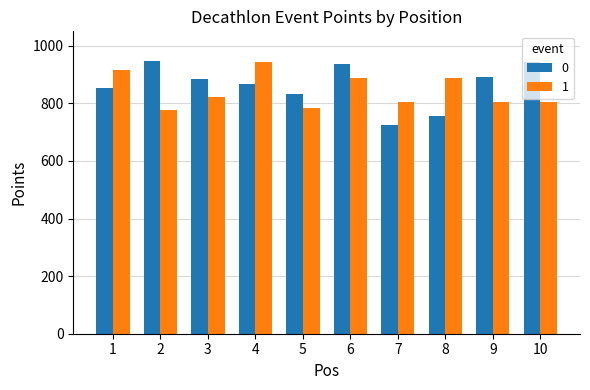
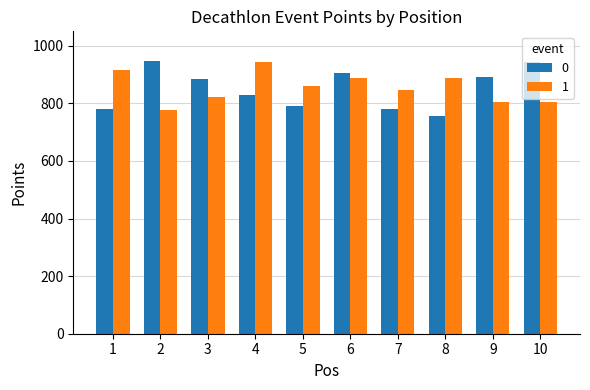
0, 1: 850 -> 780
0, 4: 870 -> 830
0, 5: 830 -> 790
1, 5: 790 -> 860
0, 6: 940 -> 910
0, 7: 730 -> 780
1, 7: 800 -> 850
